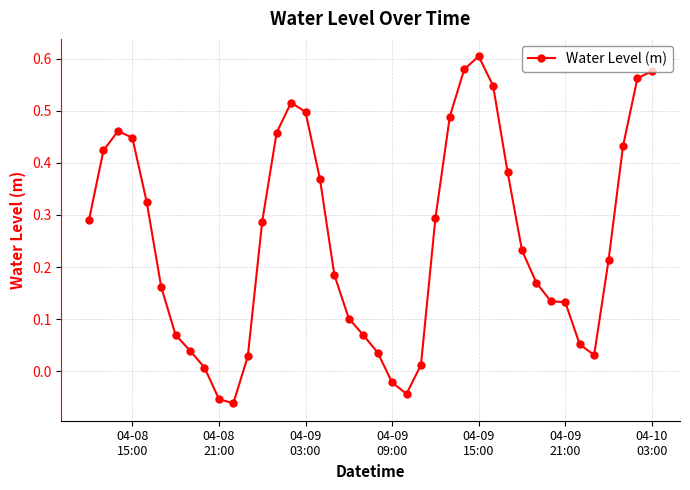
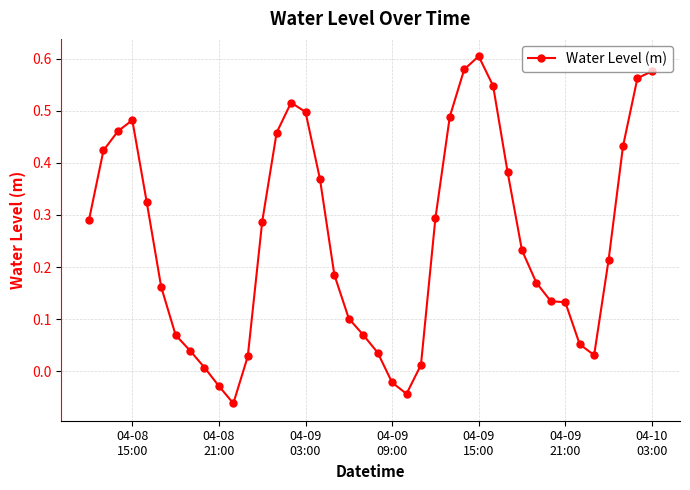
04-08 15:00: 0.45 -> 0.48
04-08 21:00: -0.05 -> -0.03
